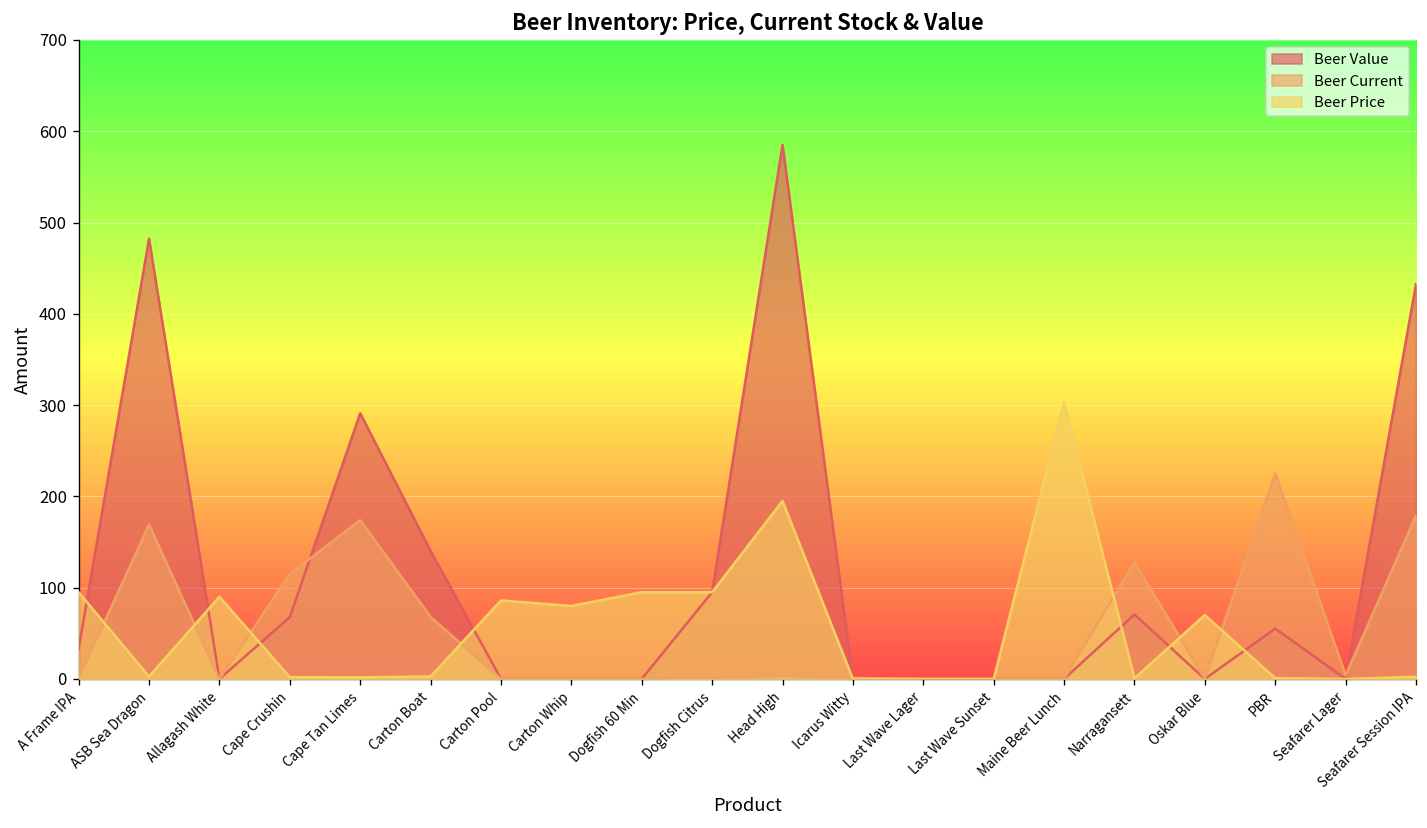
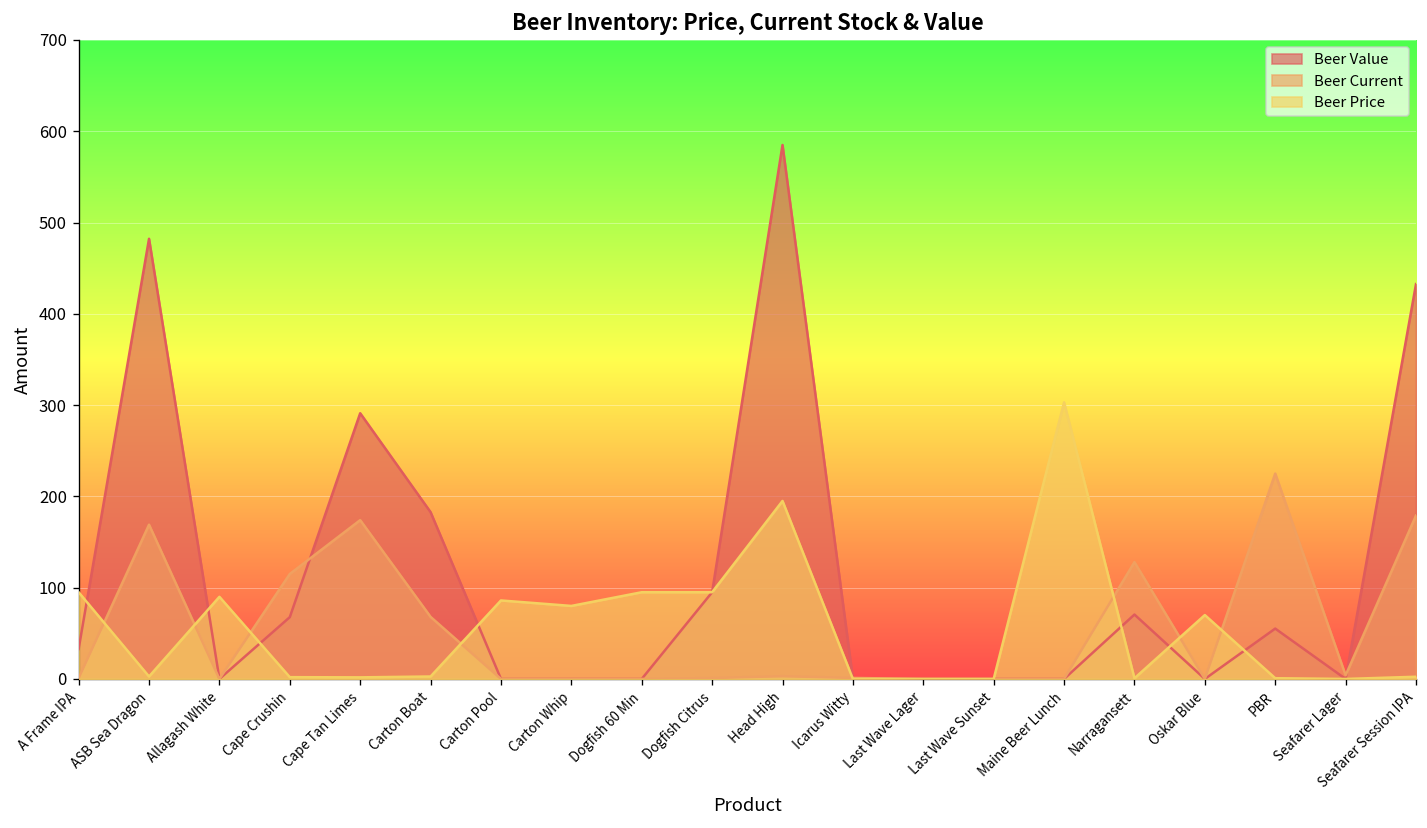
Beer Value, Carton Boat: 140 -> 180
